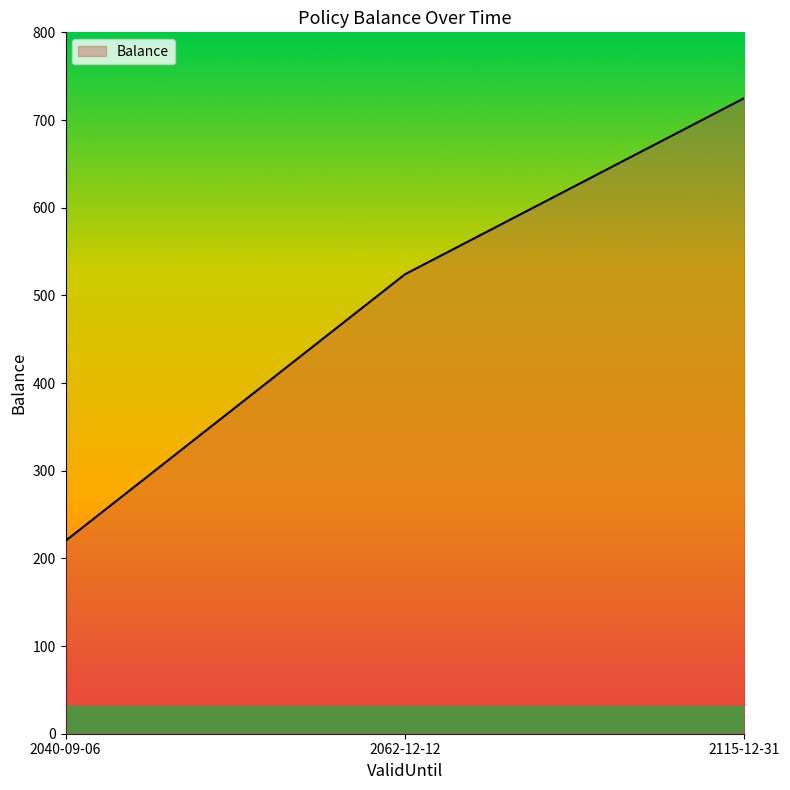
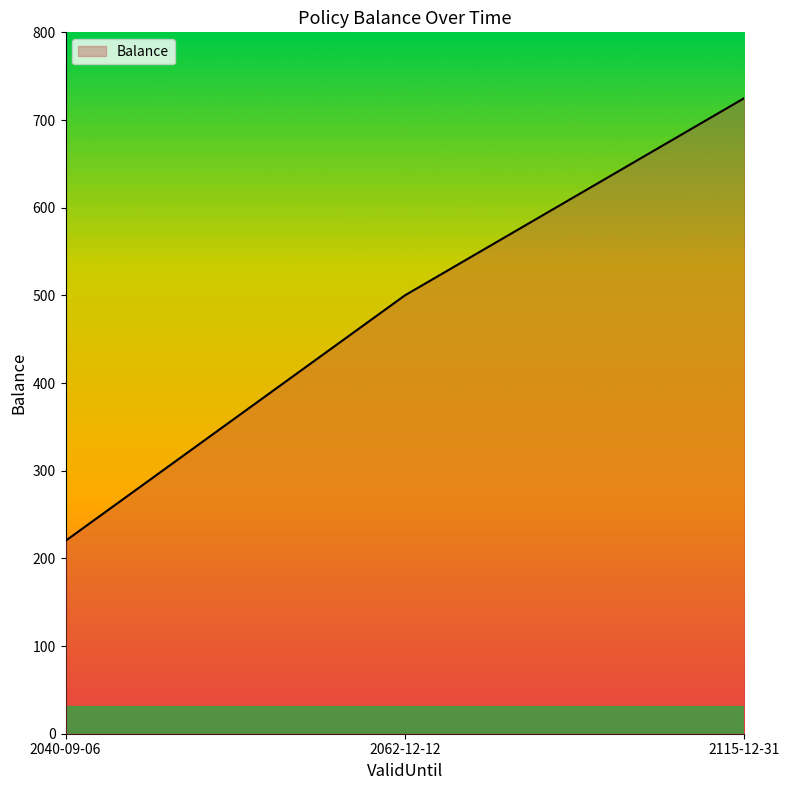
2062-12-12: 520 -> 500
